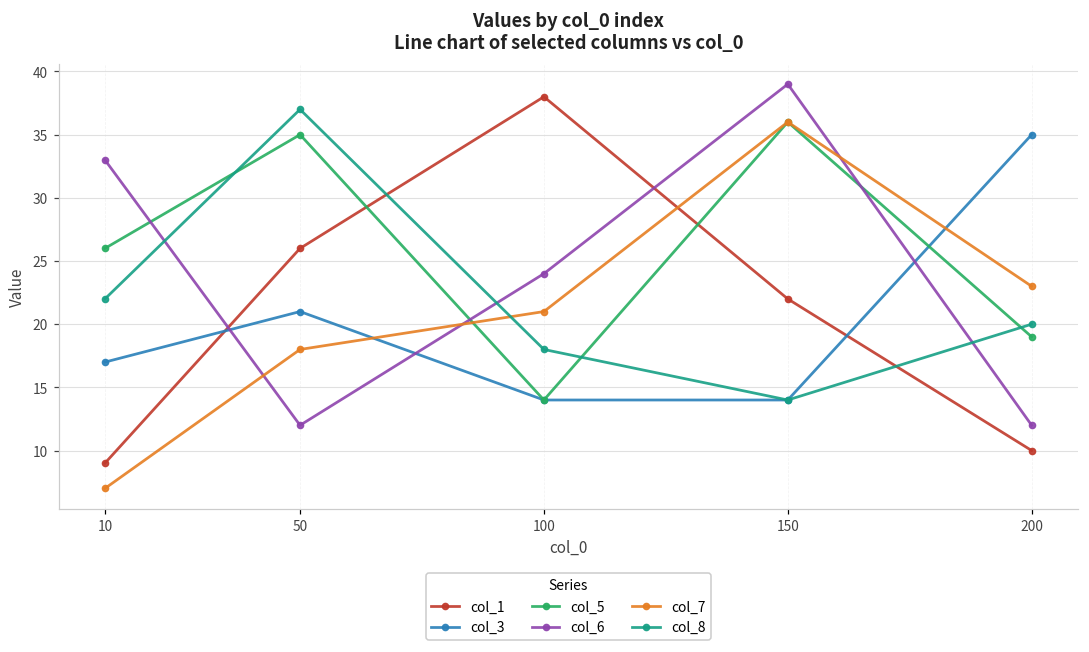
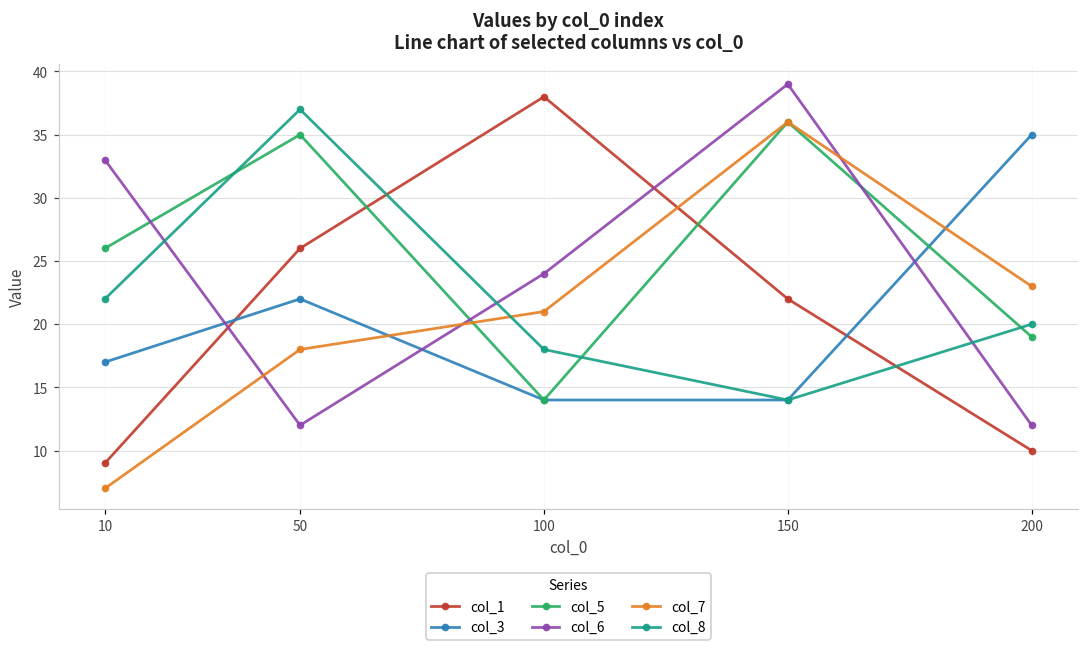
col_3, 50: 21 -> 22
